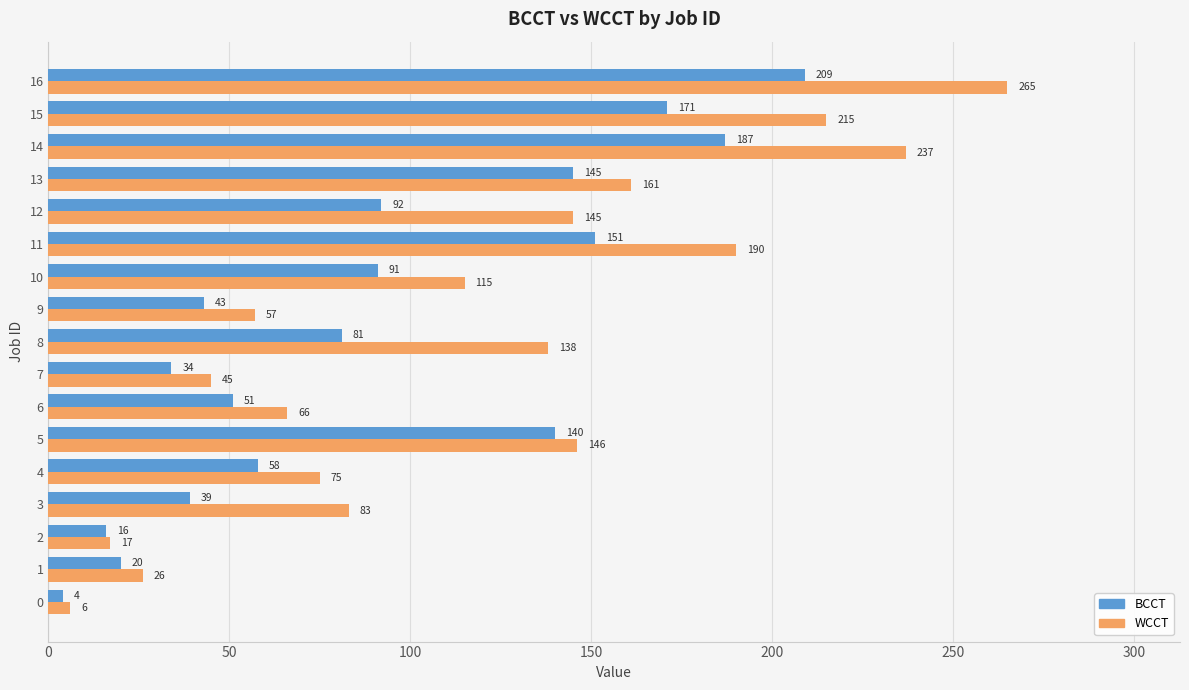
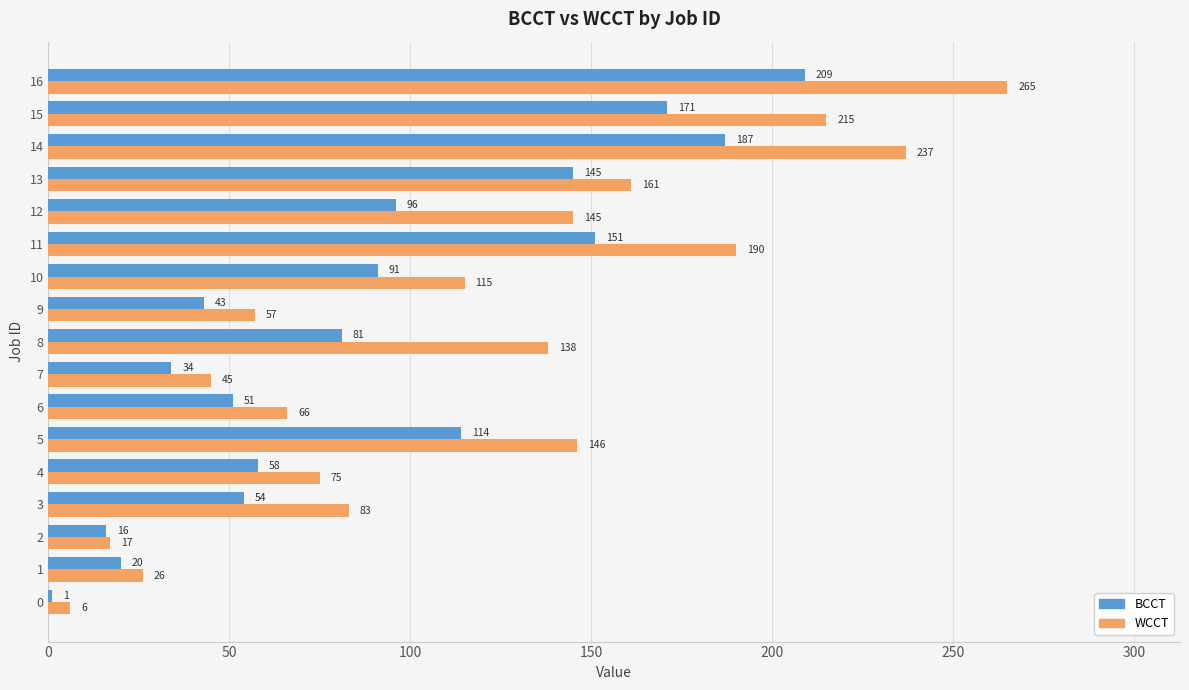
BCCT, 12: 92 -> 96
BCCT, 5: 140 -> 114
BCCT, 3: 39 -> 54
BCCT, 0: 4 -> 1
